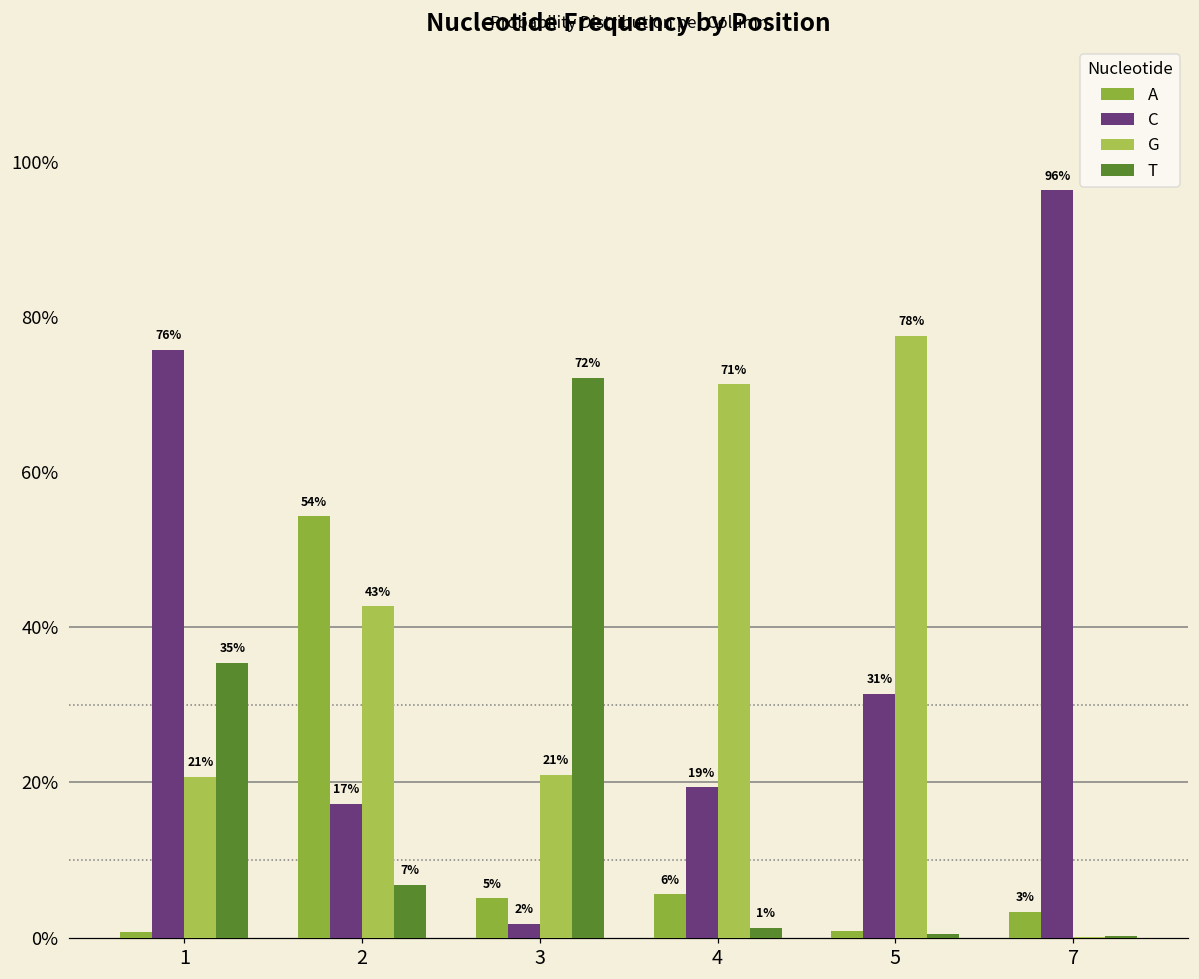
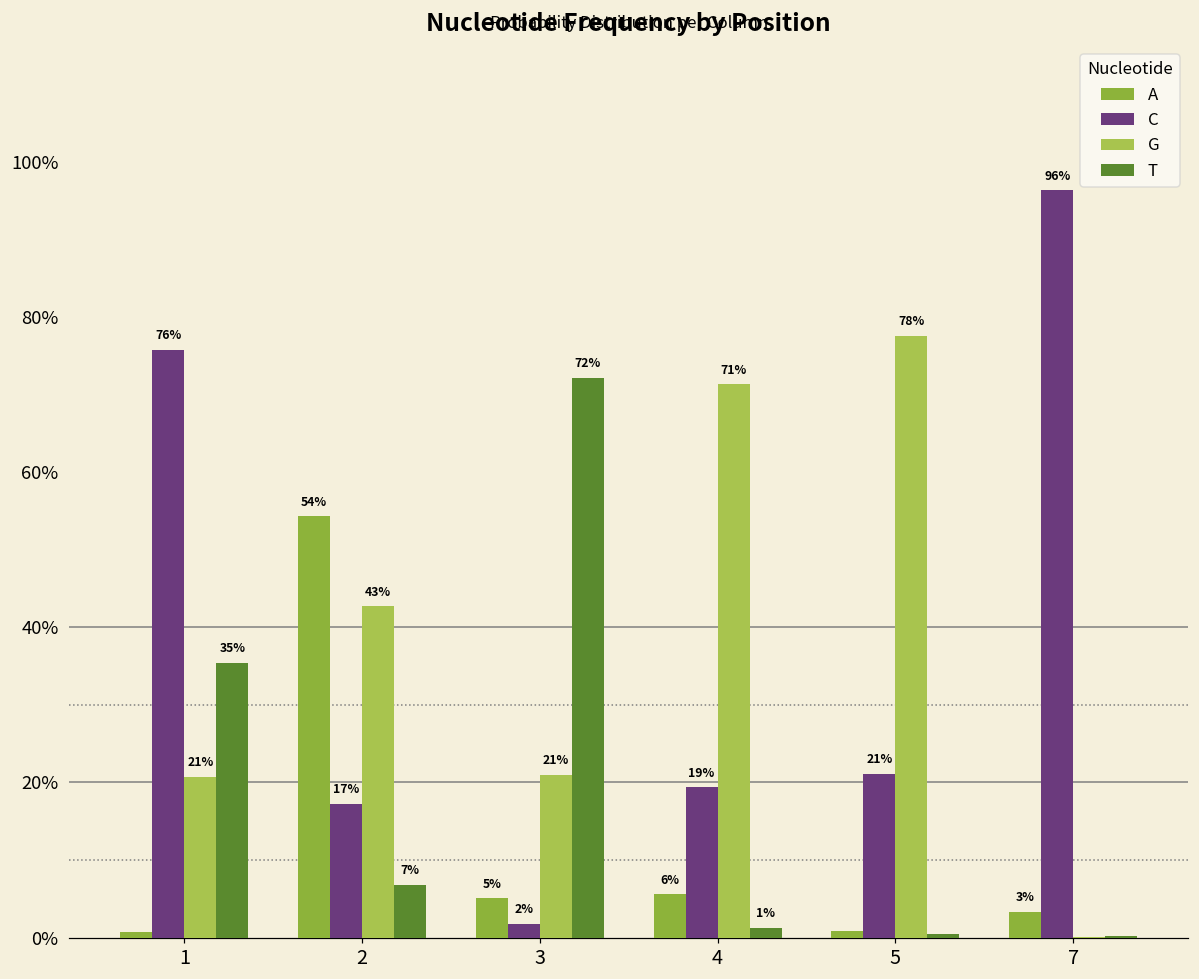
C, 5: 31% -> 21%
